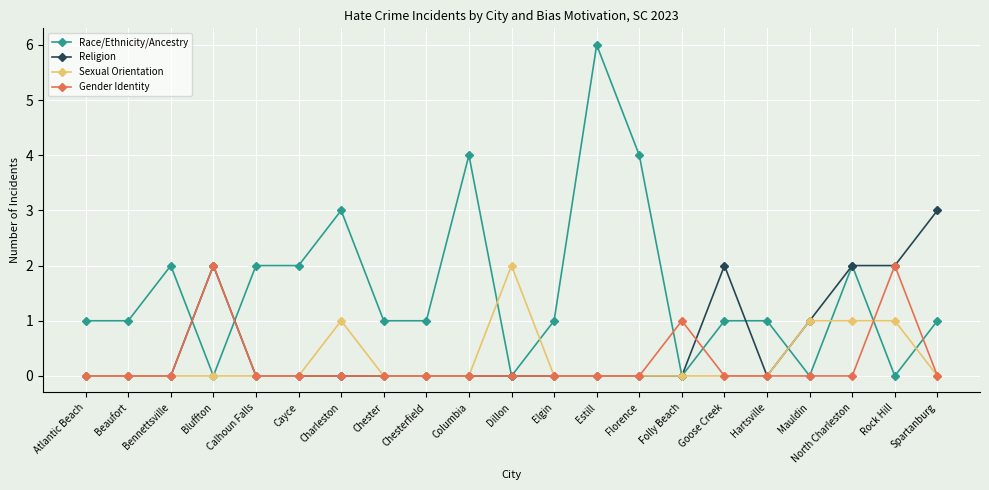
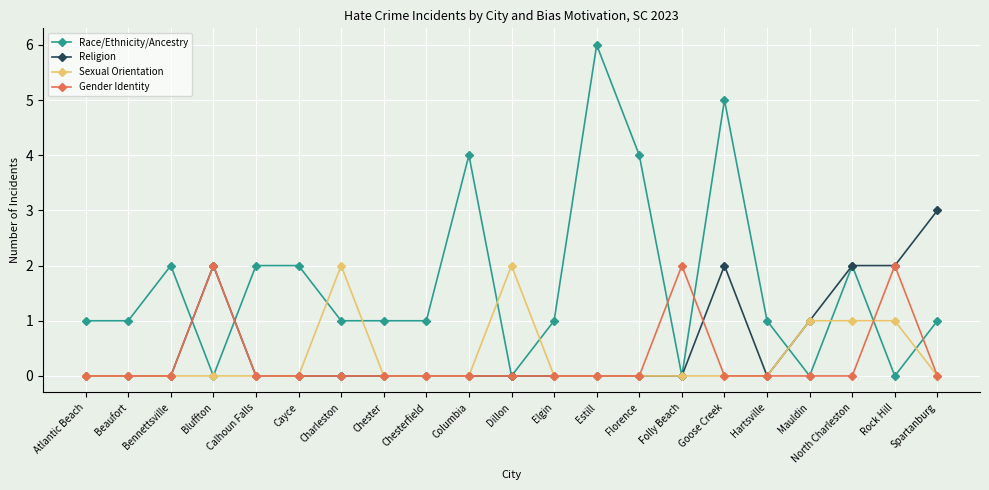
Race/Ethnicity/Ancestry, Charleston: 3 -> 1
Sexual Orientation, Charleston: 1 -> 2
Gender Identity, Folly Beach: 1 -> 2
Race/Ethnicity/Ancestry, Goose Creek: 1 -> 5
